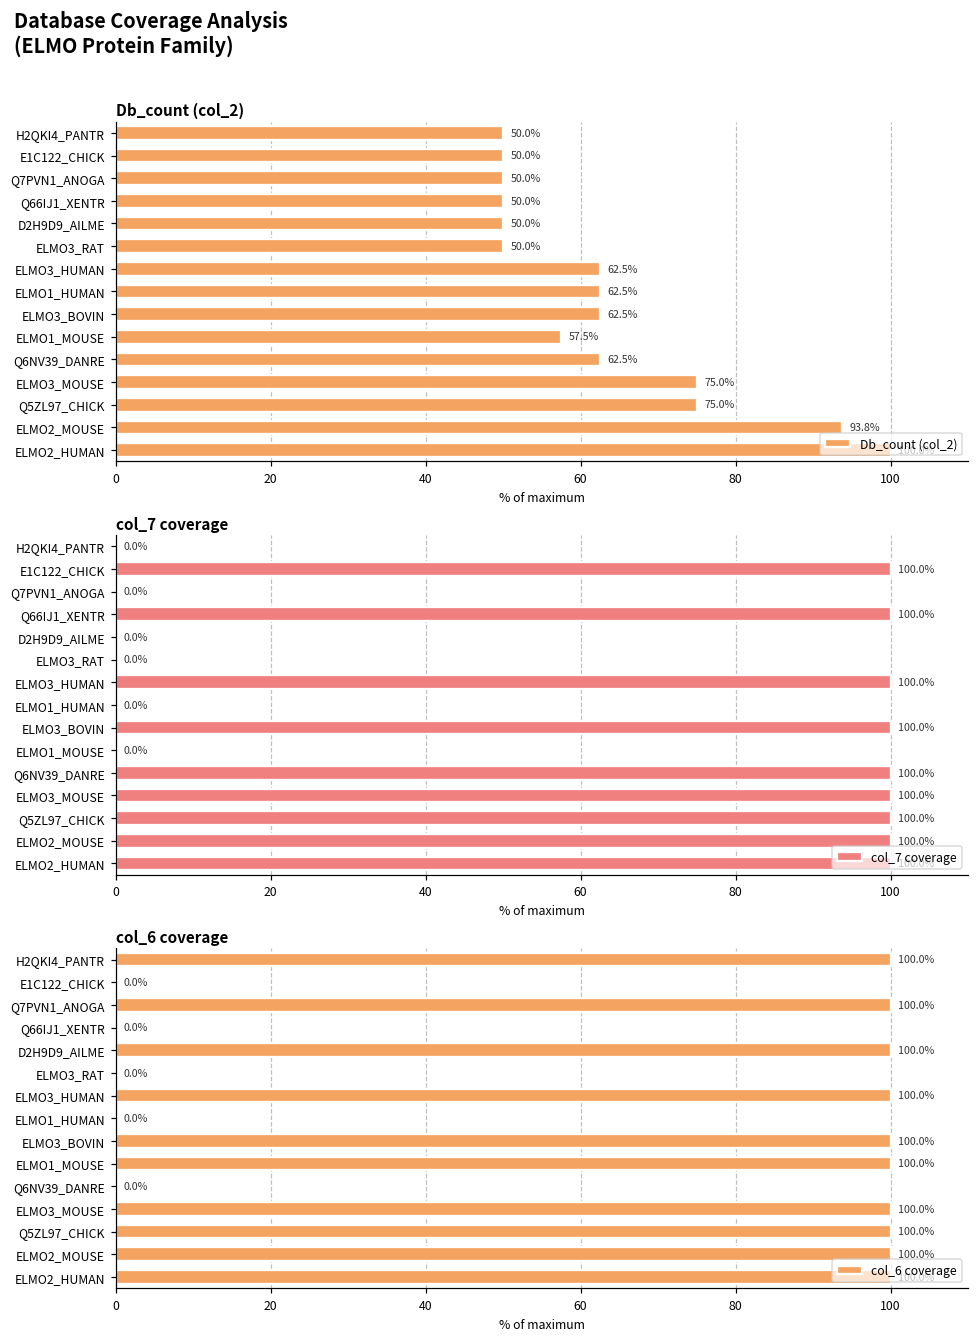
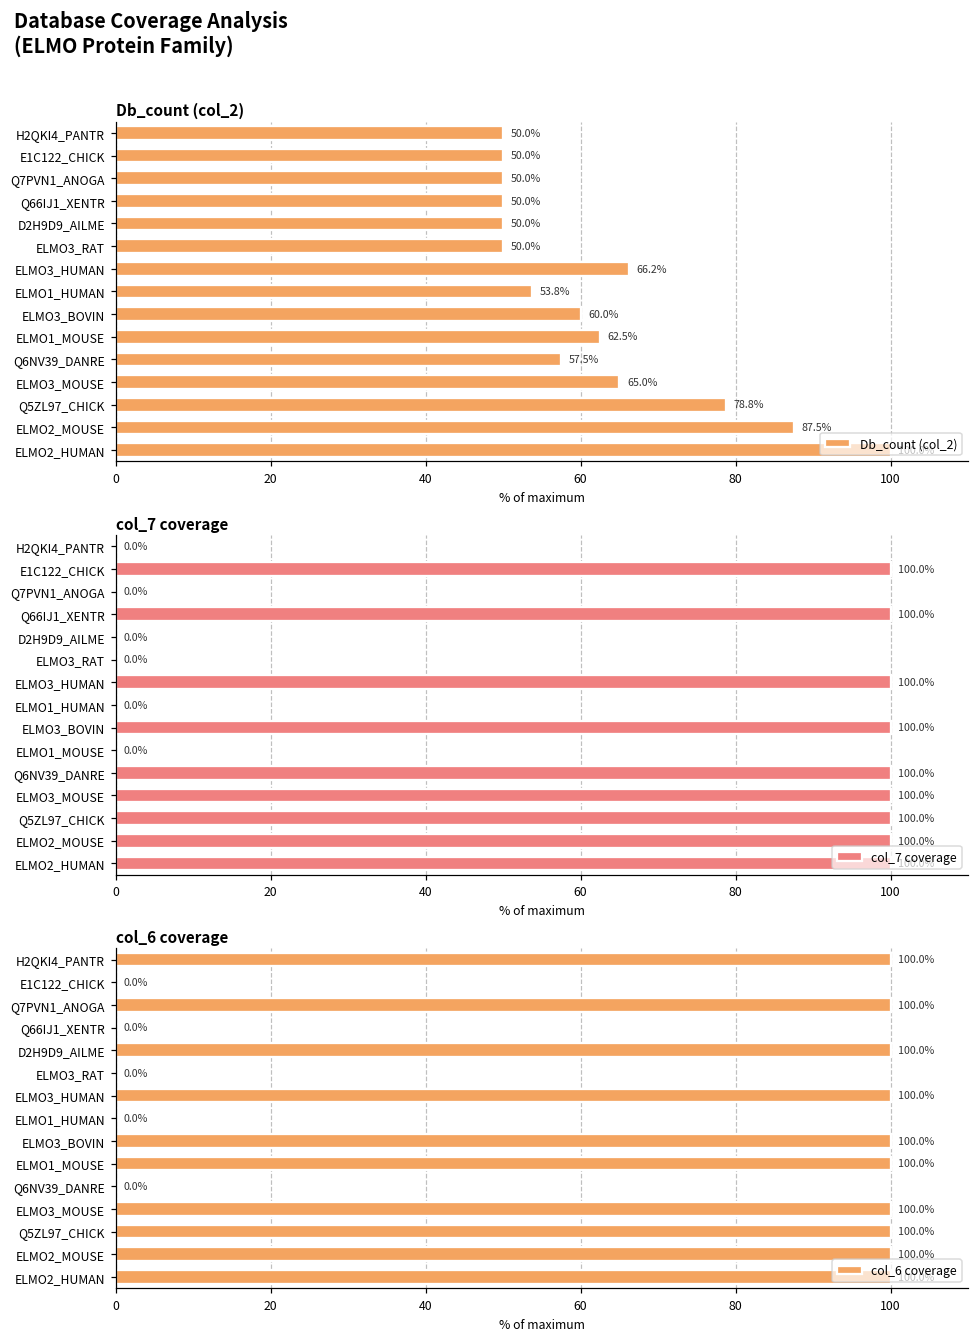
Db_count (col_2), ELMO3_HUMAN: 62.5% -> 66.2%
Db_count (col_2), ELMO1_HUMAN: 62.5% -> 53.8%
Db_count (col_2), ELMO3_BOVIN: 62.5% -> 60.0%
Db_count (col_2), ELMO1_MOUSE: 57.5% -> 62.5%
Db_count (col_2), Q6NV39_DANRE: 62.5% -> 57.5%
Db_count (col_2), ELMO3_MOUSE: 75.0% -> 65.0%
Db_count (col_2), Q5ZL97_CHICK: 75.0% -> 78.8%
Db_count (col_2), ELMO2_MOUSE: 93.8% -> 87.5%
